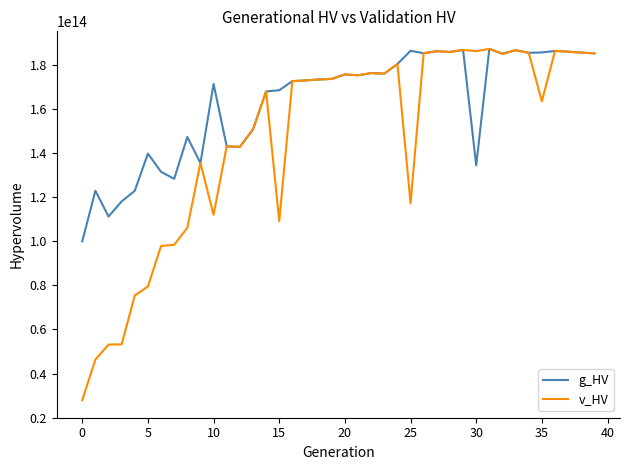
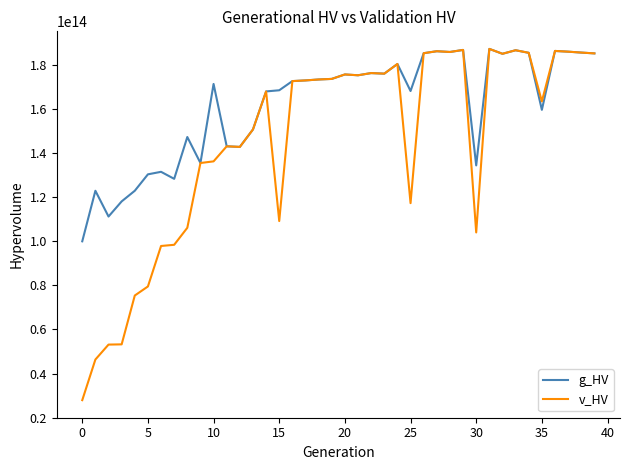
g_HV, 5: 140000000000000 -> 130000000000000
v_HV, 10: 112000000000000 -> 136000000000000
g_HV, 25: 186000000000000 -> 168000000000000
v_HV, 30: 186000000000000 -> 104000000000000
g_HV, 35: 186000000000000 -> 160000000000000
